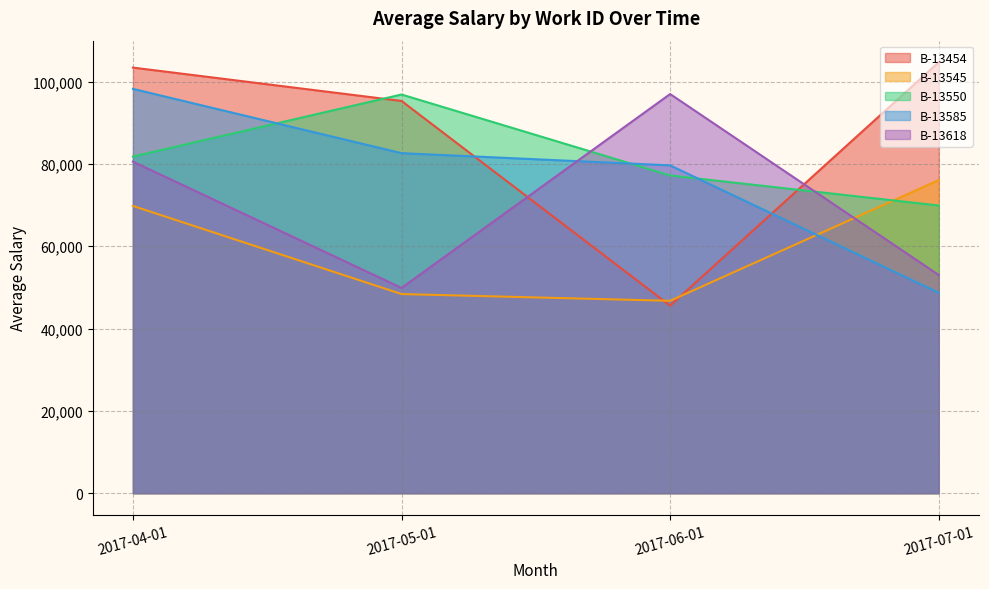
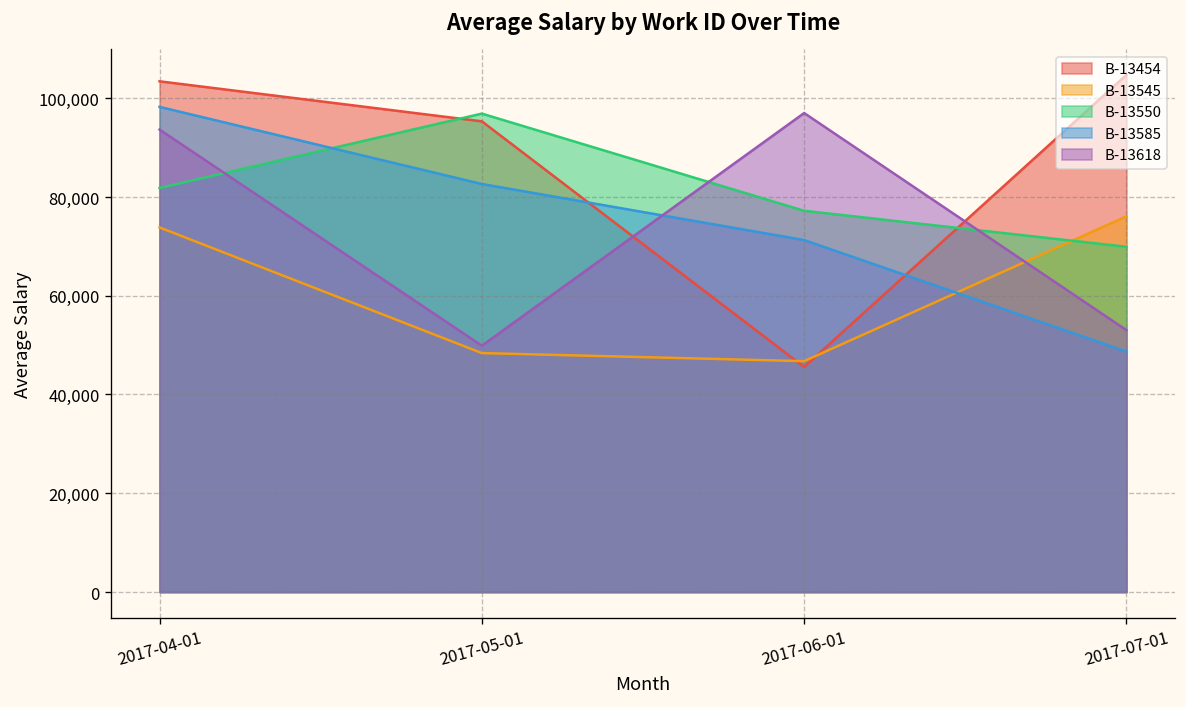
B-13545, 2017-04-01: 70,000 -> 74,000
B-13618, 2017-04-01: 81,000 -> 94,000
B-13585, 2017-06-01: 80,000 -> 71,000
